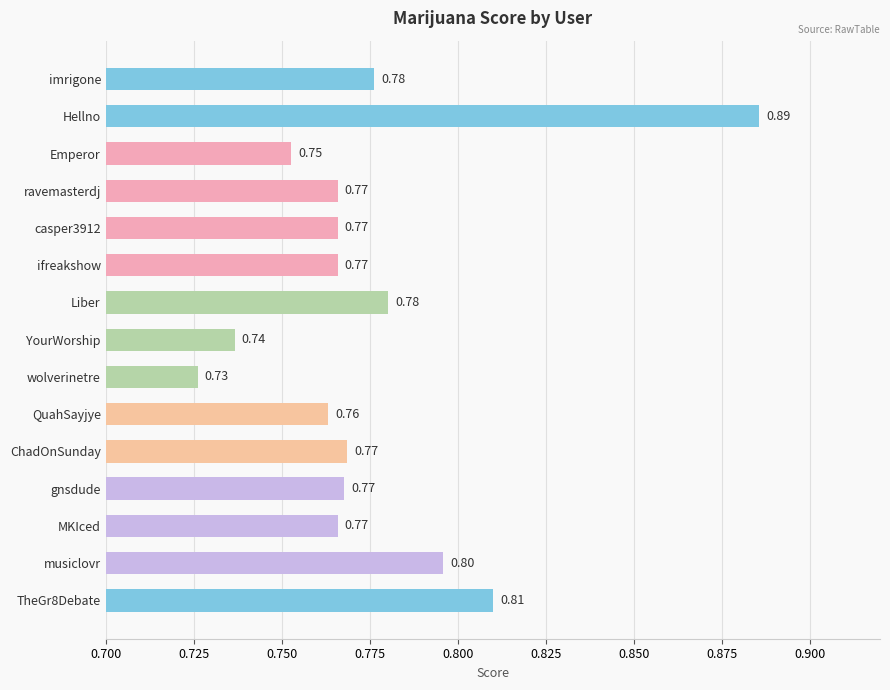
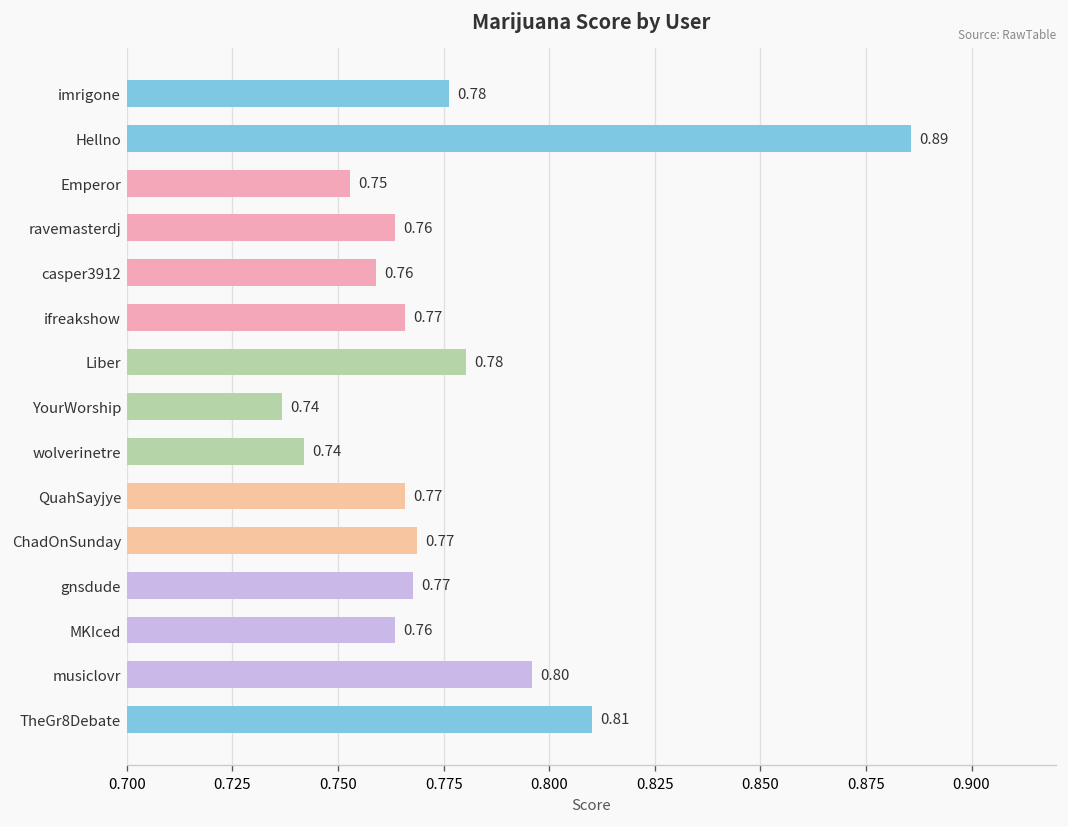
ravemasterdj: 0.77 -> 0.76
casper3912: 0.77 -> 0.76
wolverinetre: 0.73 -> 0.74
QuahSayjye: 0.76 -> 0.77
MKIced: 0.77 -> 0.76
